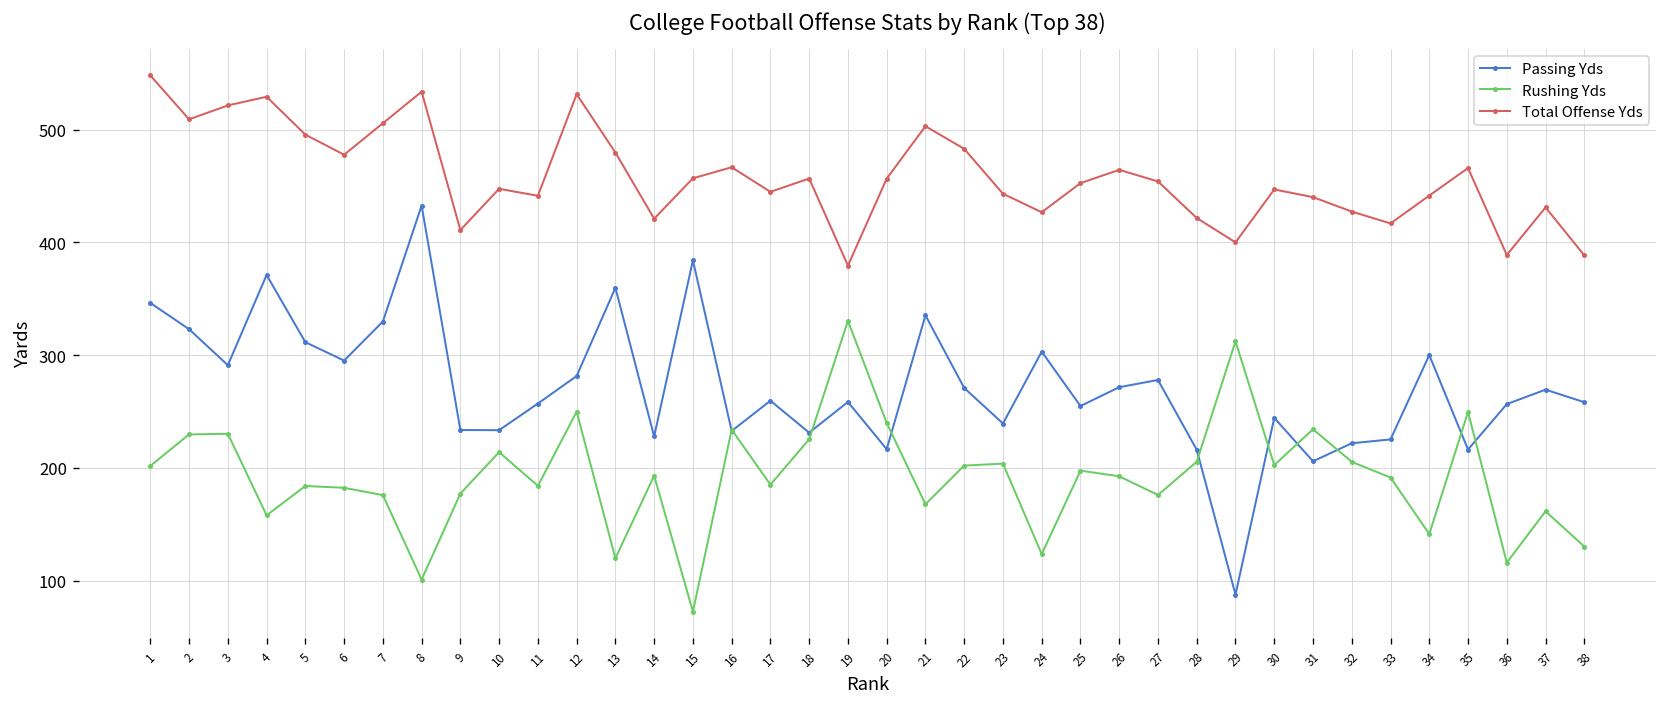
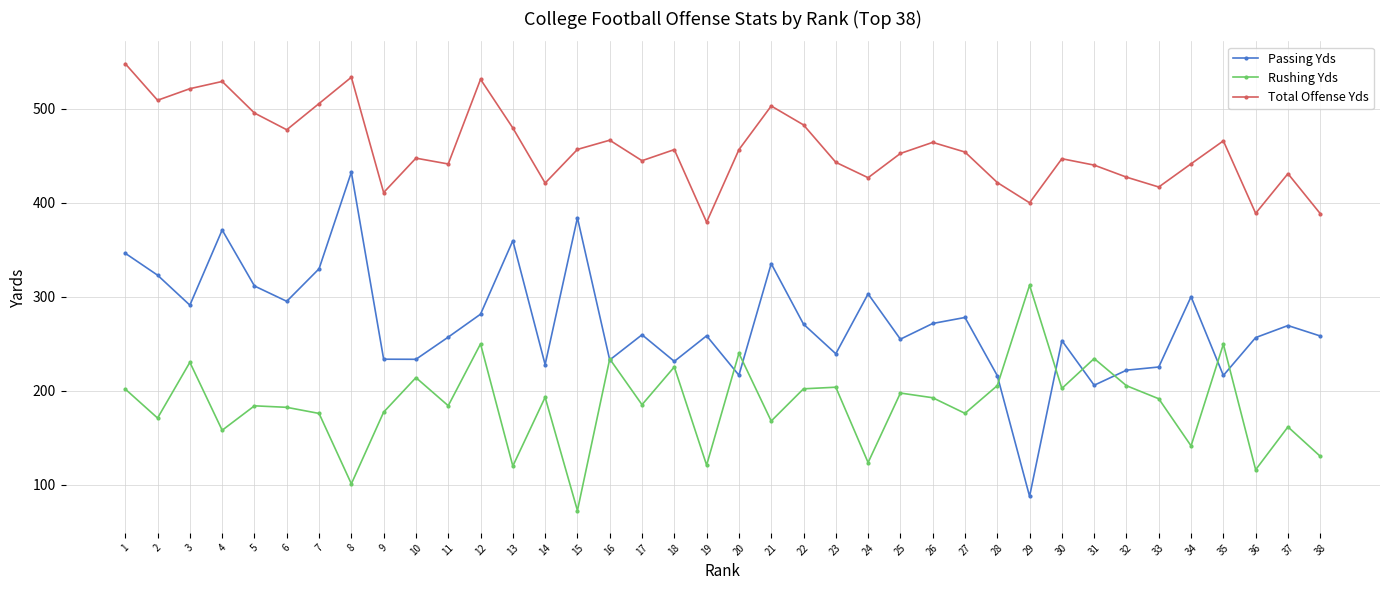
Rushing Yds, 2: 230 -> 170
Rushing Yds, 19: 330 -> 120
Passing Yds, 30: 240 -> 250
